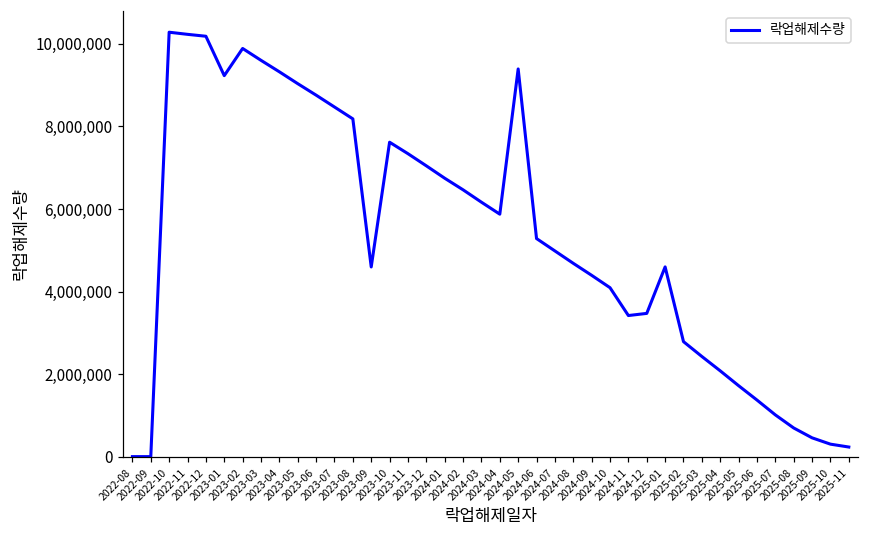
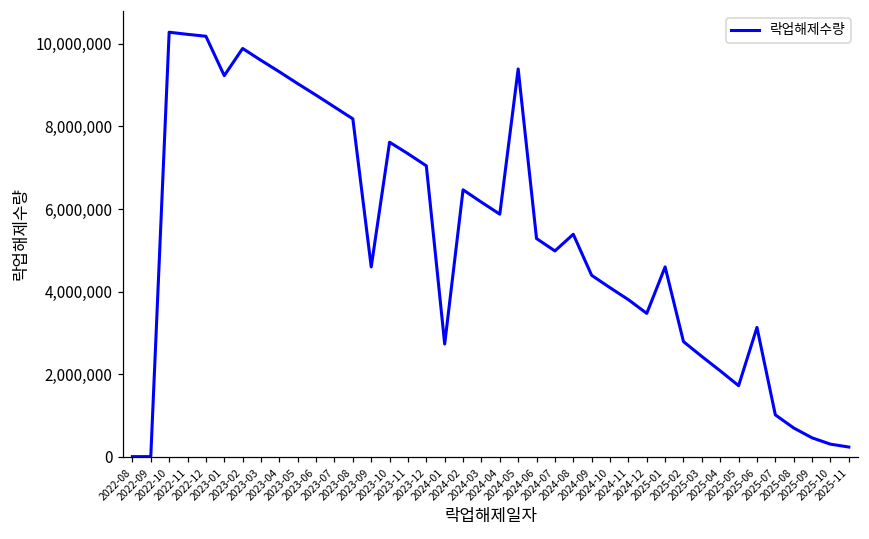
2024-01: 6,700,000 -> 2,700,000
2024-08: 4,700,000 -> 5,400,000
2024-11: 3,400,000 -> 3,800,000
2025-06: 1,400,000 -> 3,100,000
